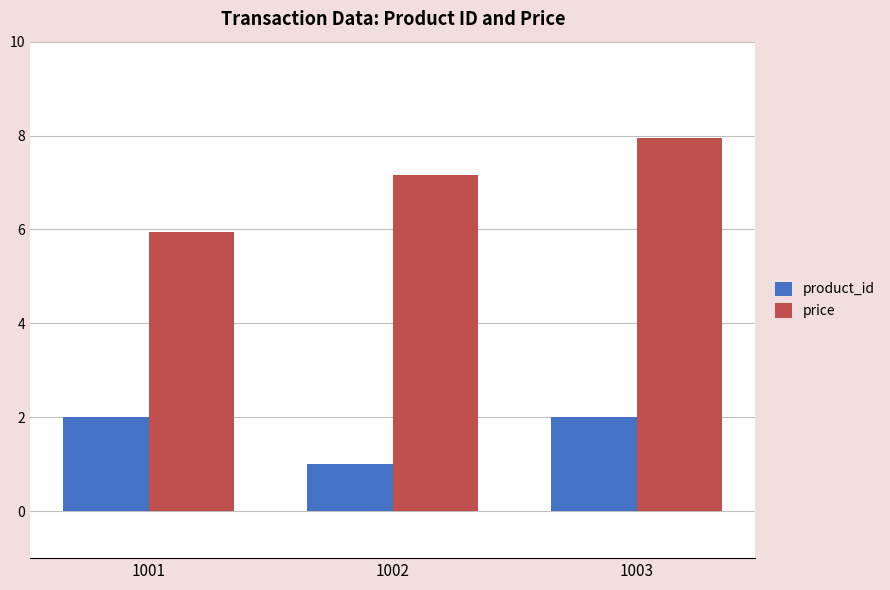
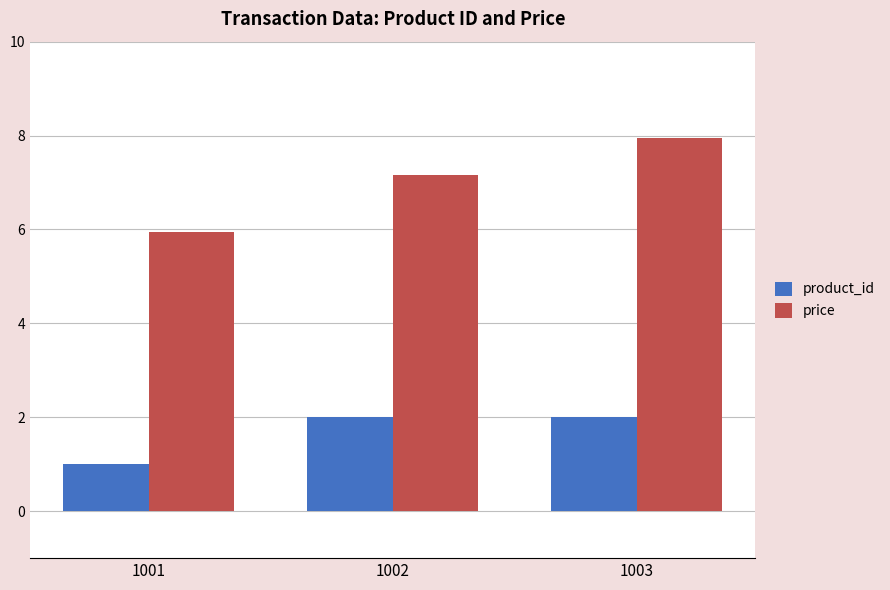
product_id, 1001: 2 -> 1
product_id, 1002: 1 -> 2
